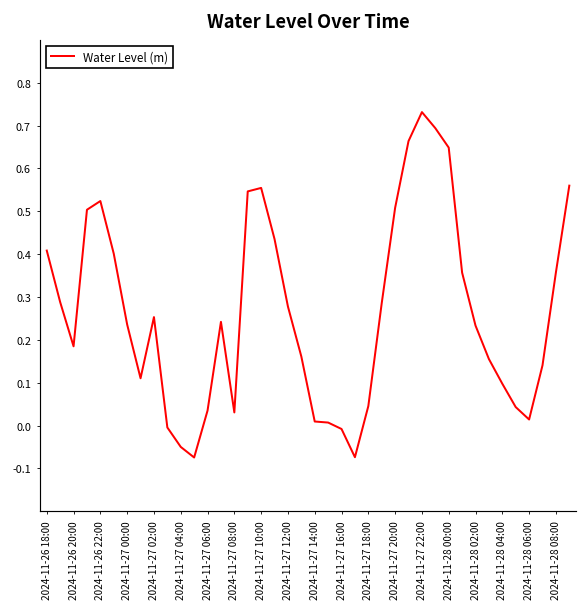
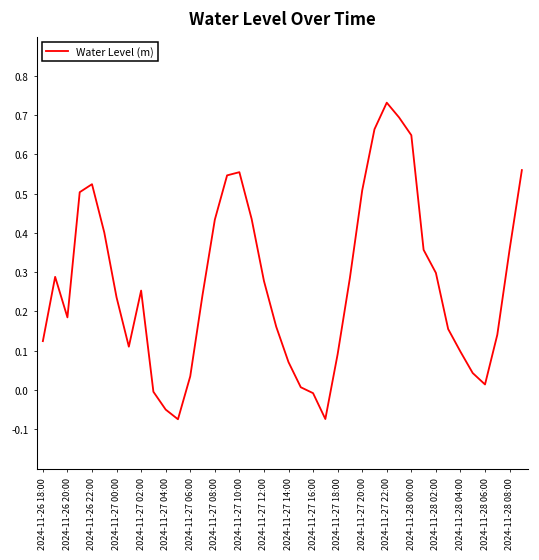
2024-11-26 18:00: 0.41 -> 0.12
2024-11-27 08:00: 0.03 -> 0.43
2024-11-27 14:00: 0.01 -> 0.07
2024-11-27 18:00: 0.05 -> 0.09
2024-11-28 02:00: 0.23 -> 0.30
